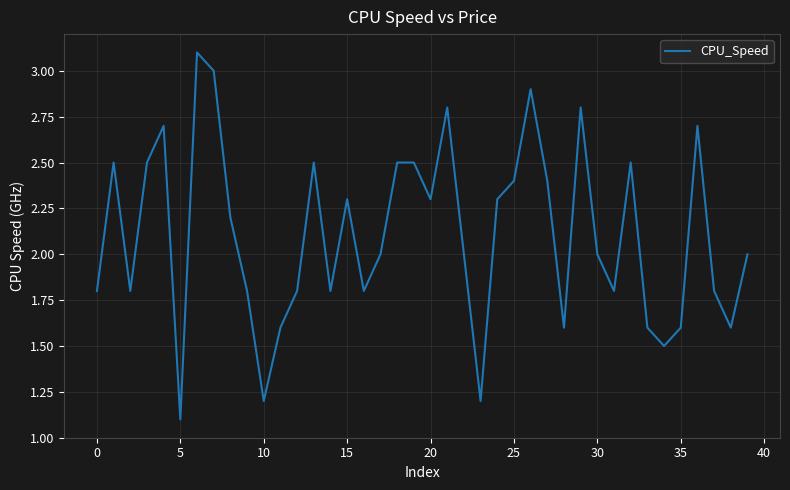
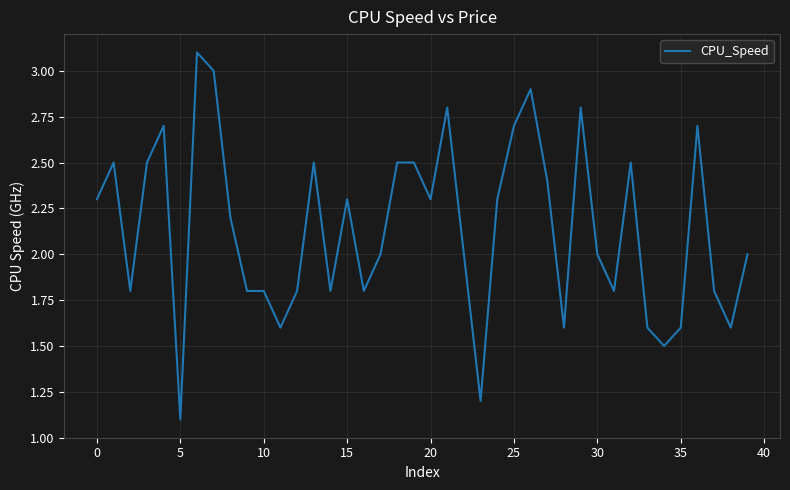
0: 1.8 -> 2.3
10: 1.2 -> 1.8
25: 2.4 -> 2.7
